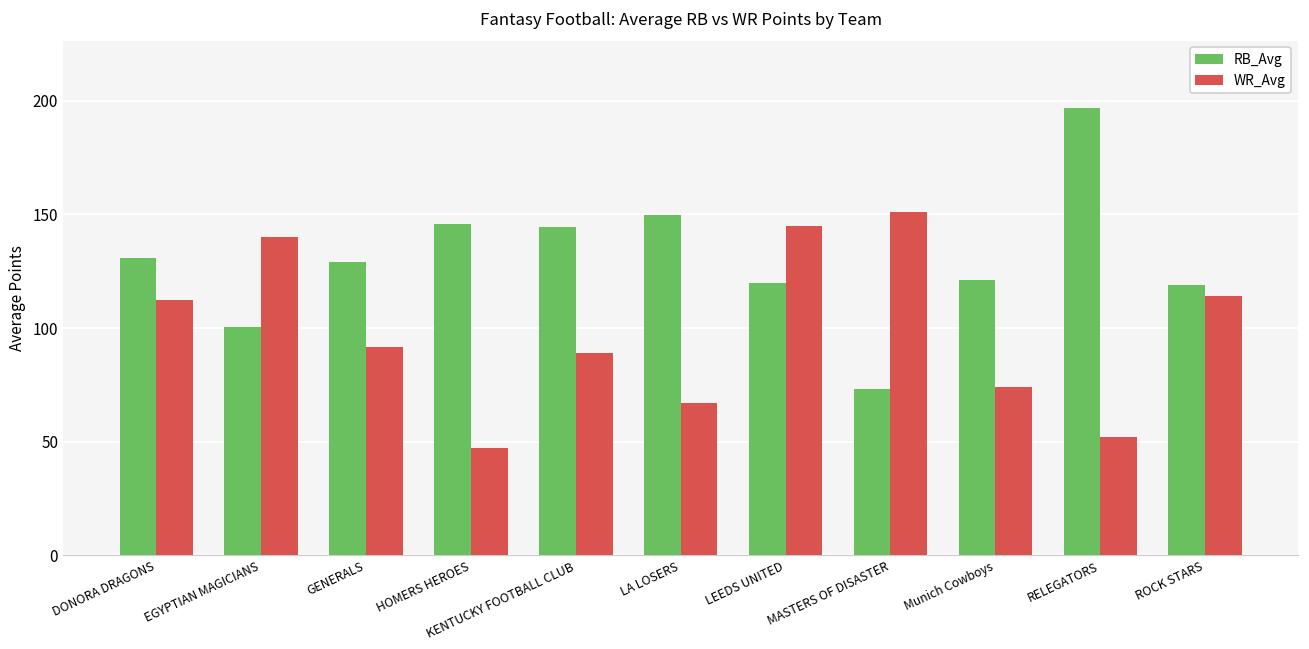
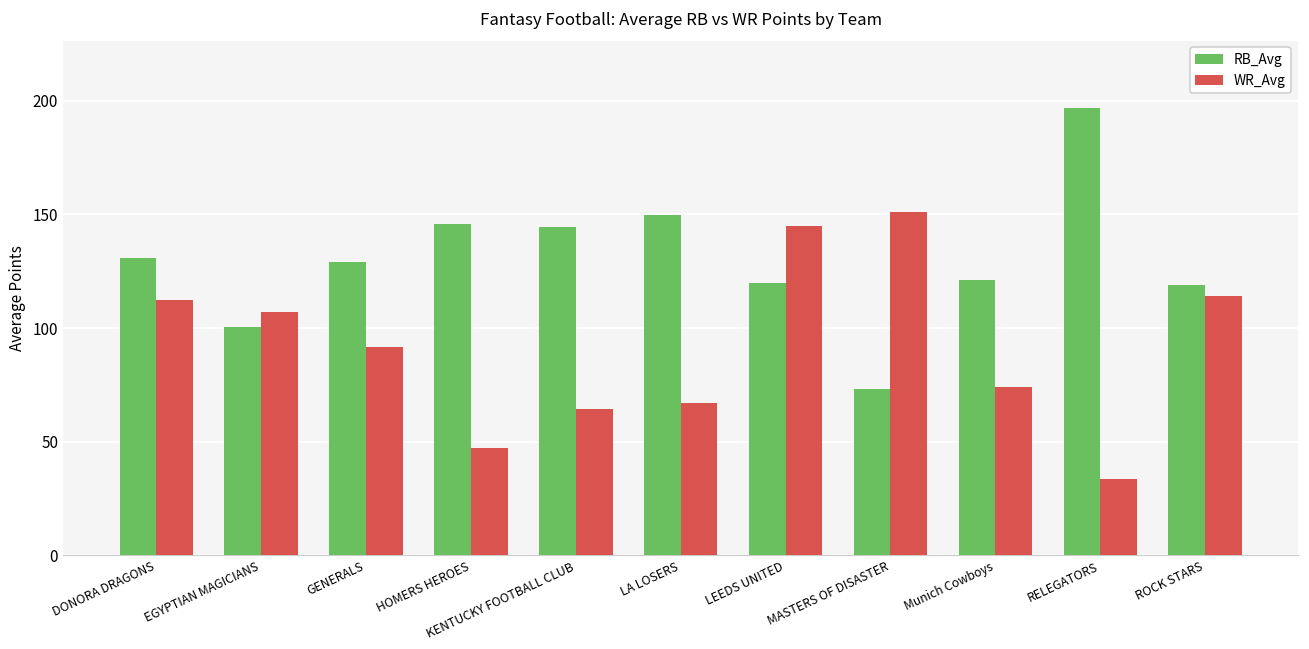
WR_Avg, EGYPTIAN MAGICIANS: 140 -> 107
WR_Avg, KENTUCKY FOOTBALL CLUB: 89 -> 64
WR_Avg, RELEGATORS: 52 -> 34
